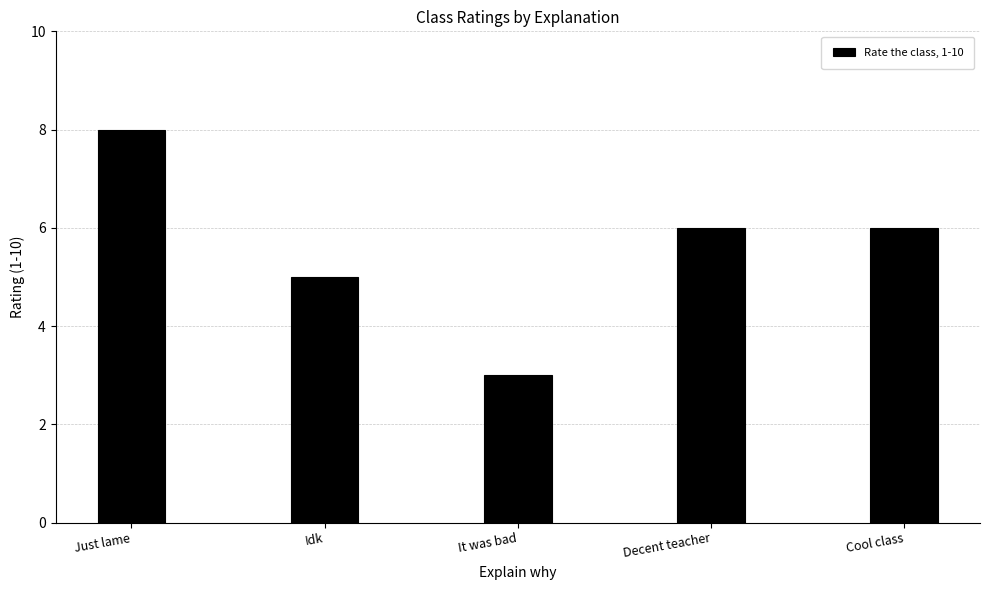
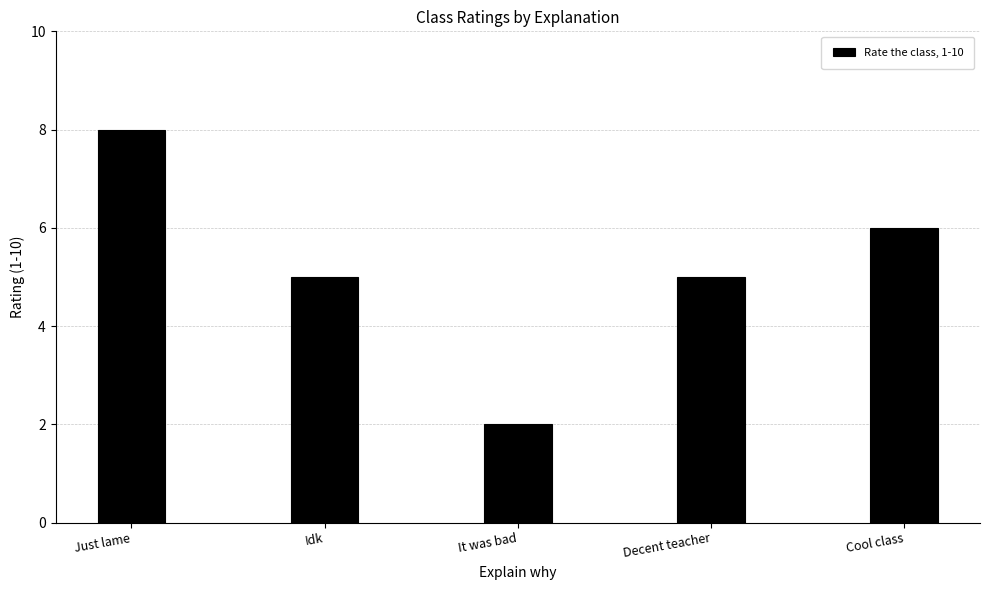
It was bad: 3 -> 2
Decent teacher: 6 -> 5
